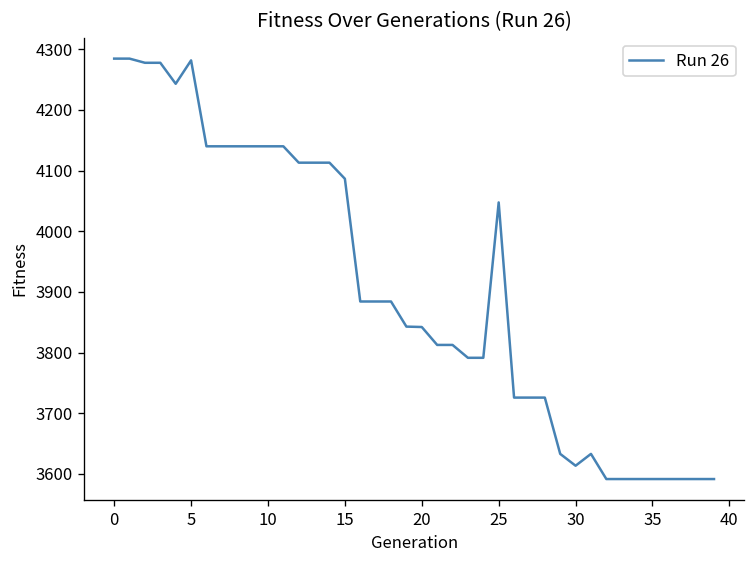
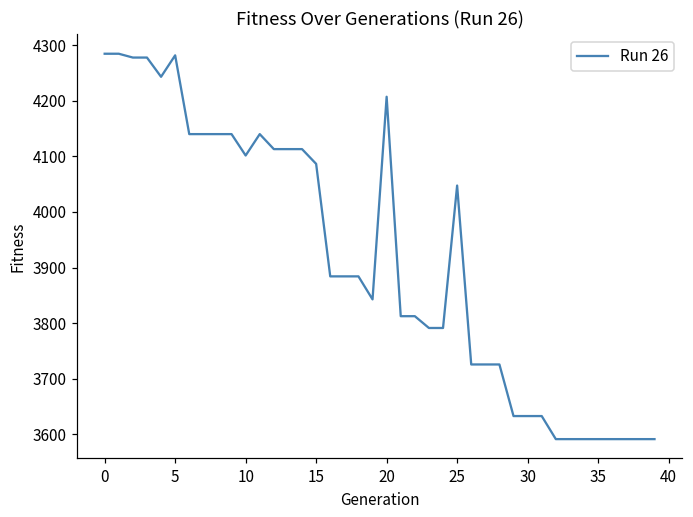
10: 4140 -> 4100
20: 3840 -> 4210
30: 3610 -> 3630
